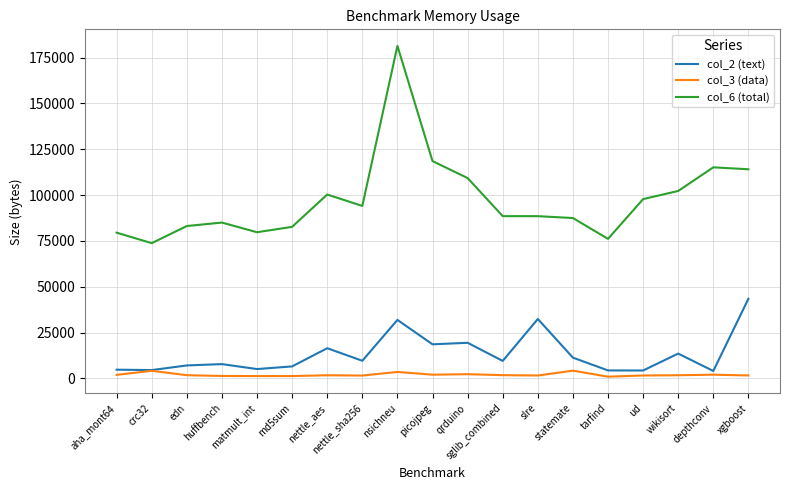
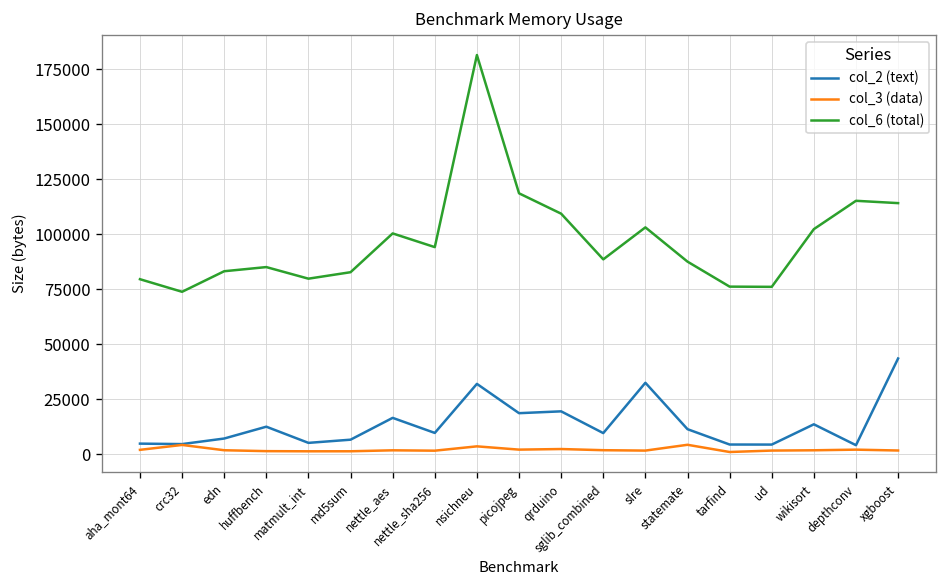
col_2 (text), huffbench: 8000 -> 12000
col_6 (total), slre: 89000 -> 103000
col_6 (total), ud: 98000 -> 76000
